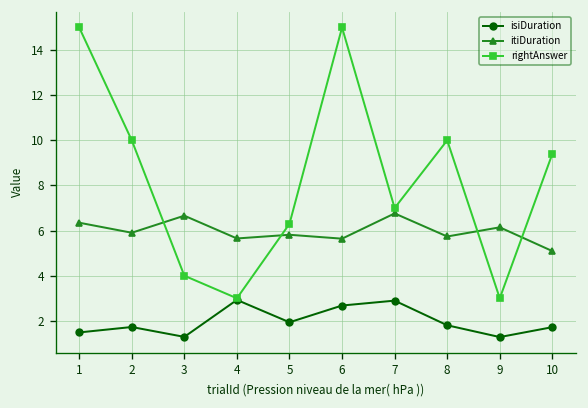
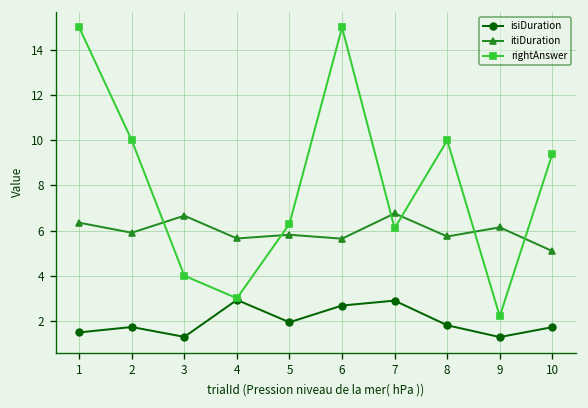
rightAnswer, 7: 7.0 -> 6.1
rightAnswer, 9: 3.0 -> 2.2
